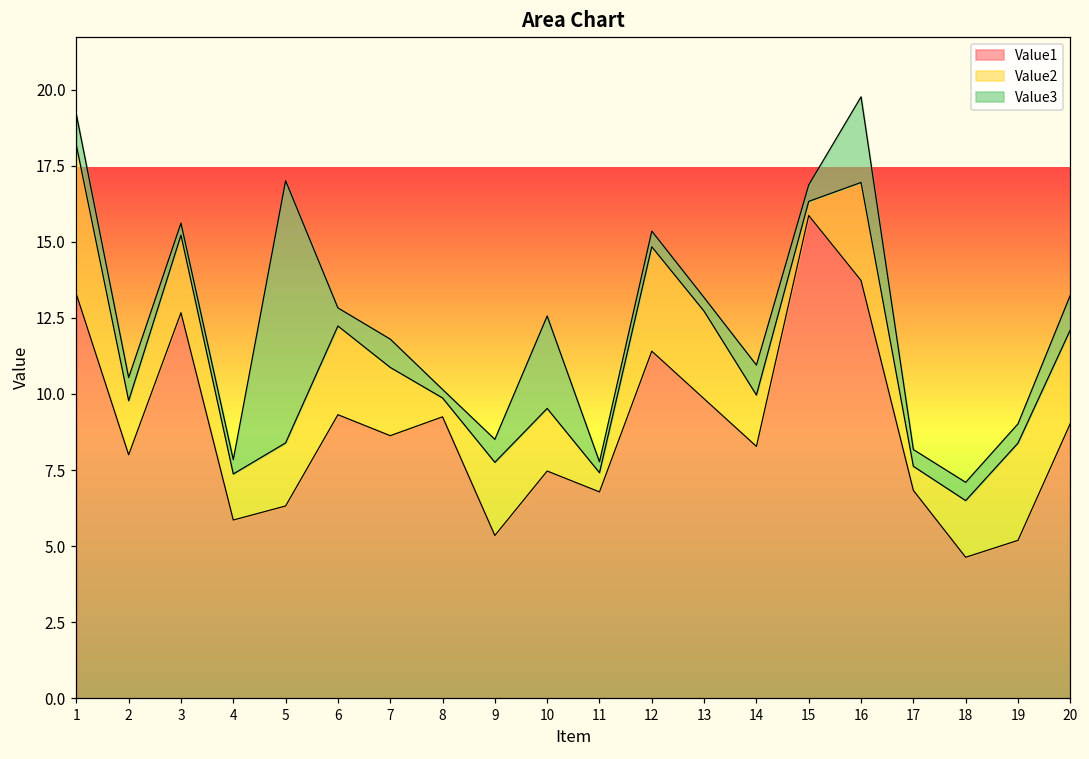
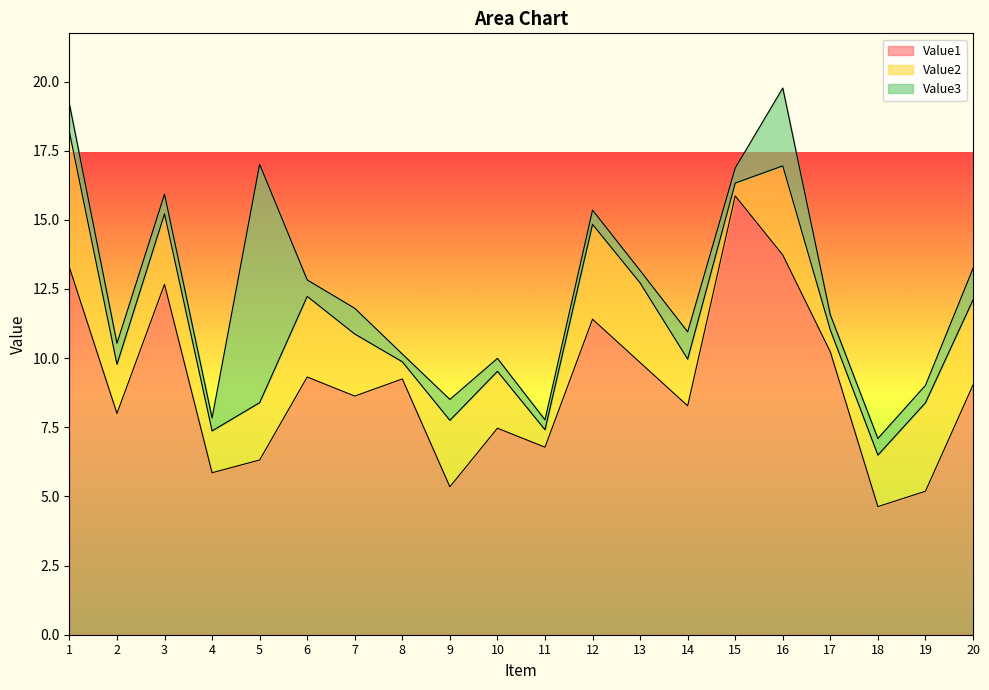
Value3, 3: 0.4 -> 0.7
Value3, 10: 3.0 -> 0.5
Value1, 17: 6.8 -> 10.2
